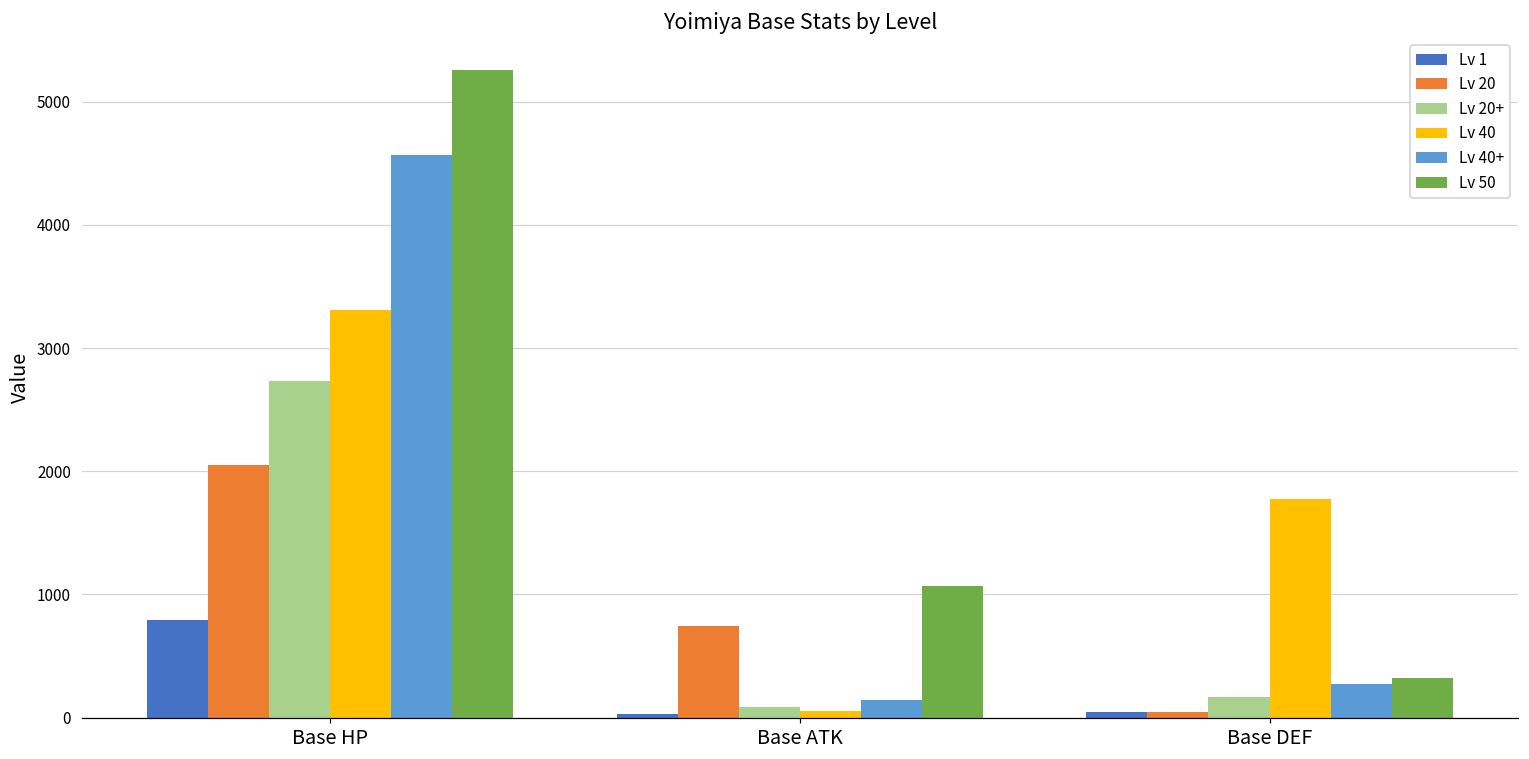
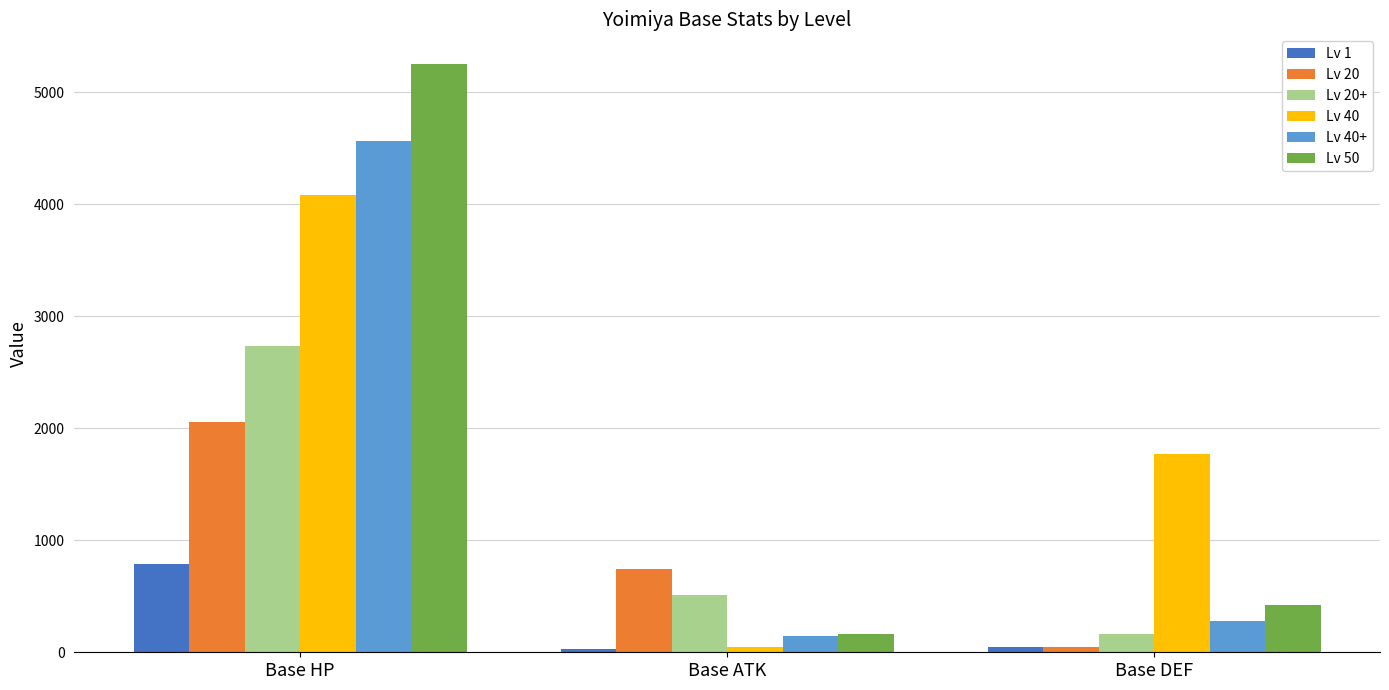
Lv 40, Base HP: 3310 -> 4090
Lv 20+, Base ATK: 90 -> 510
Lv 50, Base ATK: 1070 -> 170
Lv 50, Base DEF: 320 -> 420
